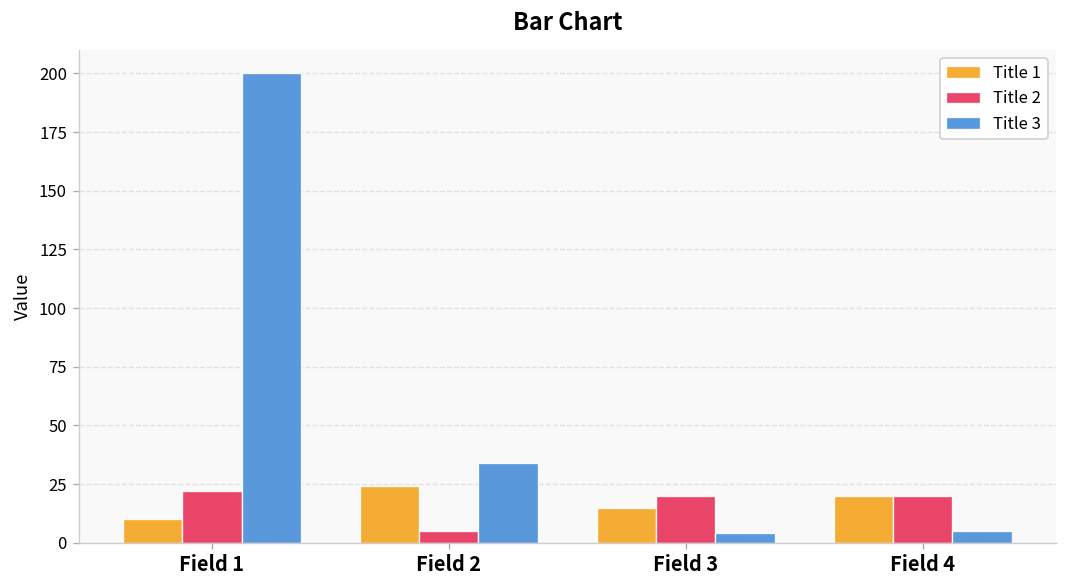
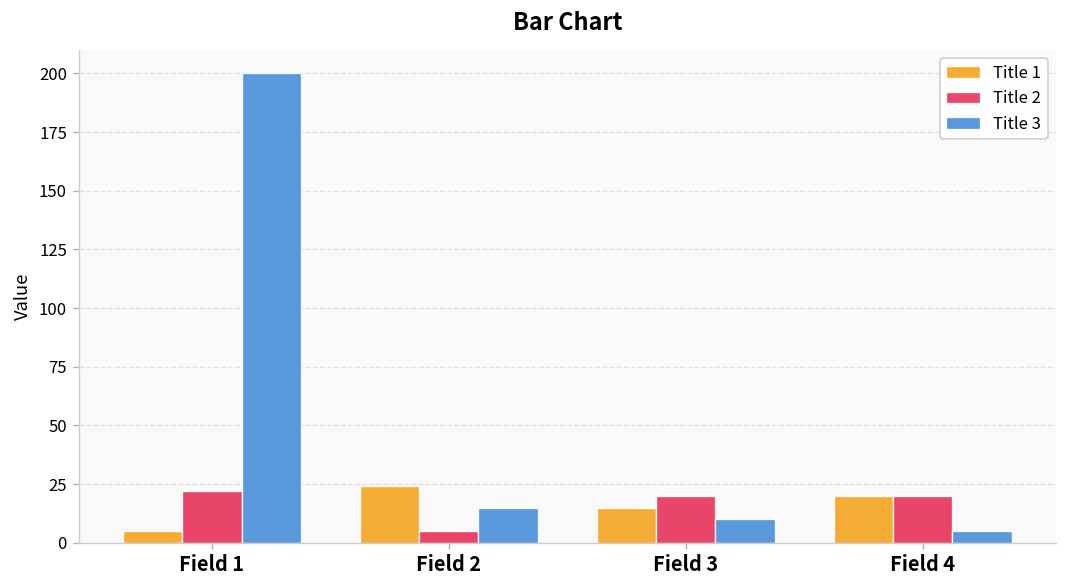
Title 1, Field 1: 10 -> 5
Title 3, Field 2: 34 -> 15
Title 3, Field 3: 4 -> 10
